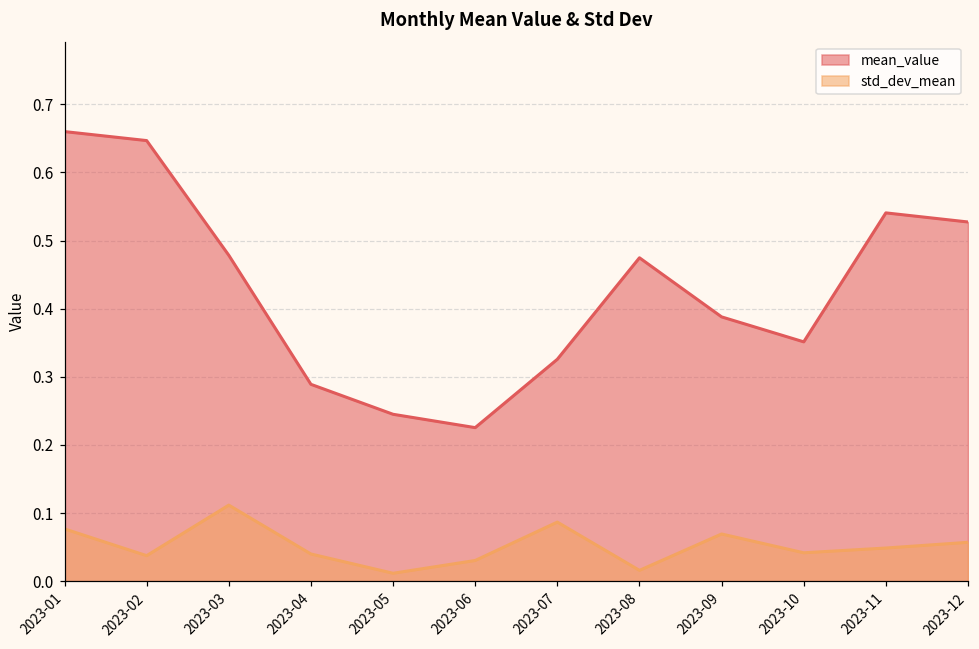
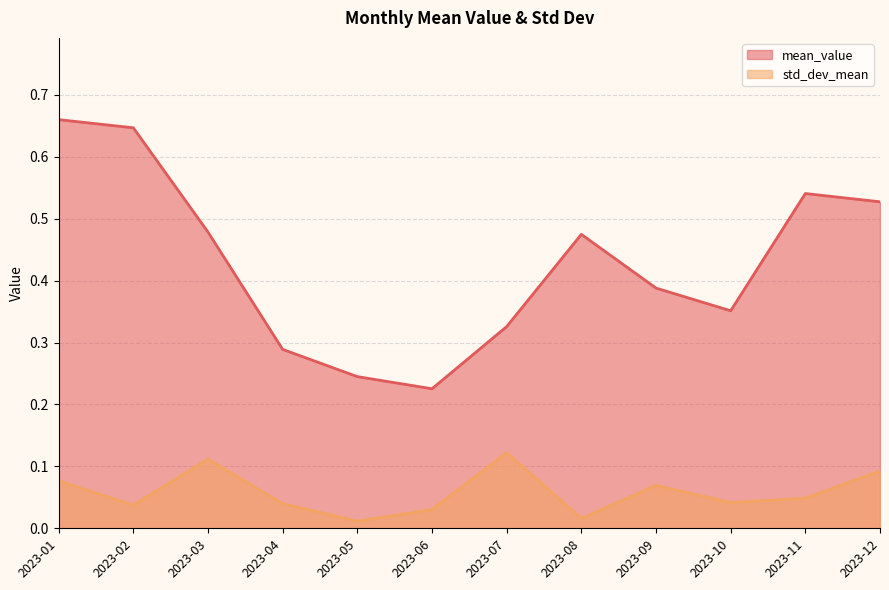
std_dev_mean, 2023-07: 0.09 -> 0.12
std_dev_mean, 2023-12: 0.06 -> 0.09
